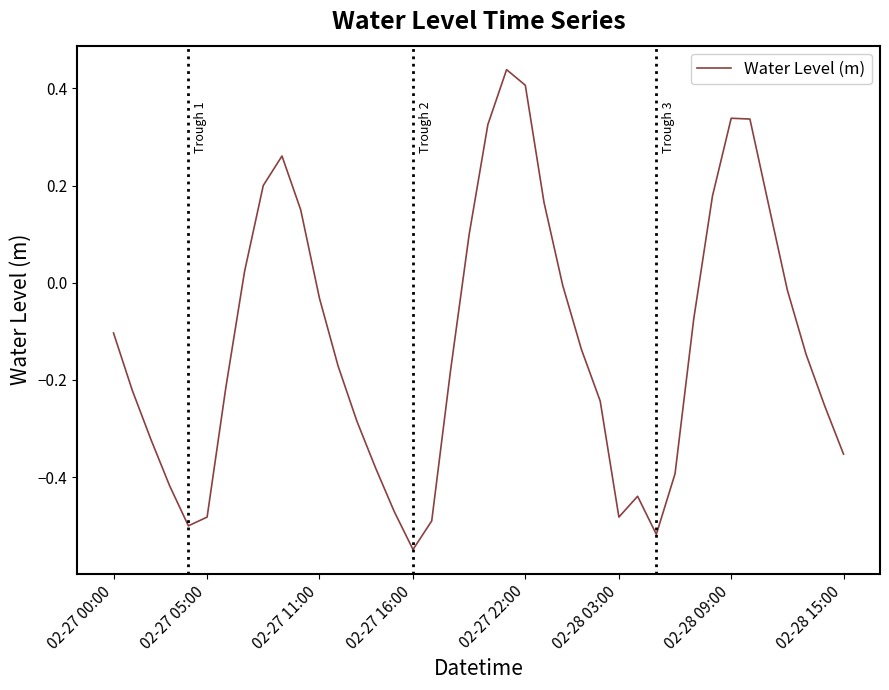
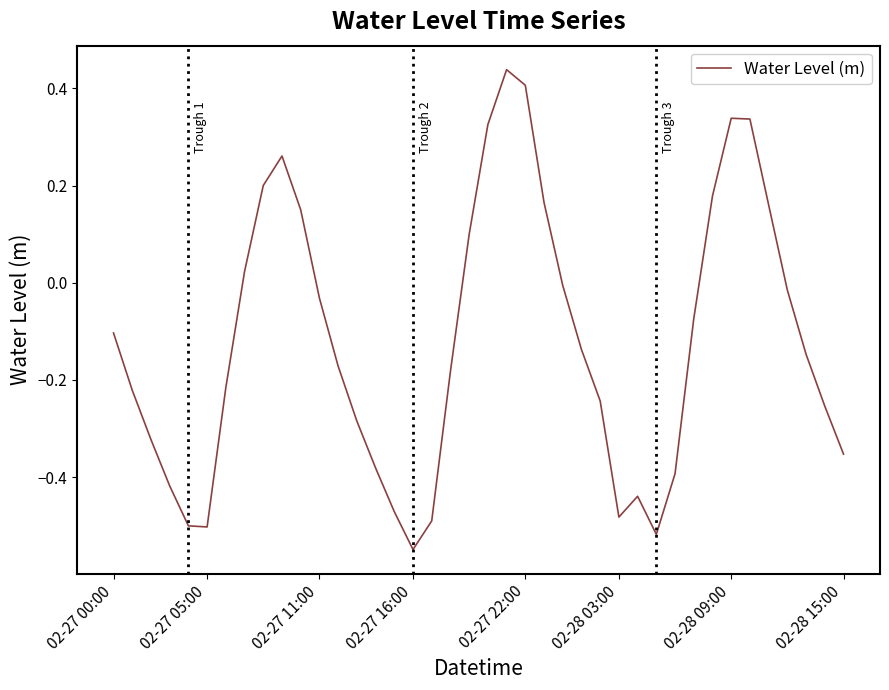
02-27 05:00: -0.48 -> -0.50
